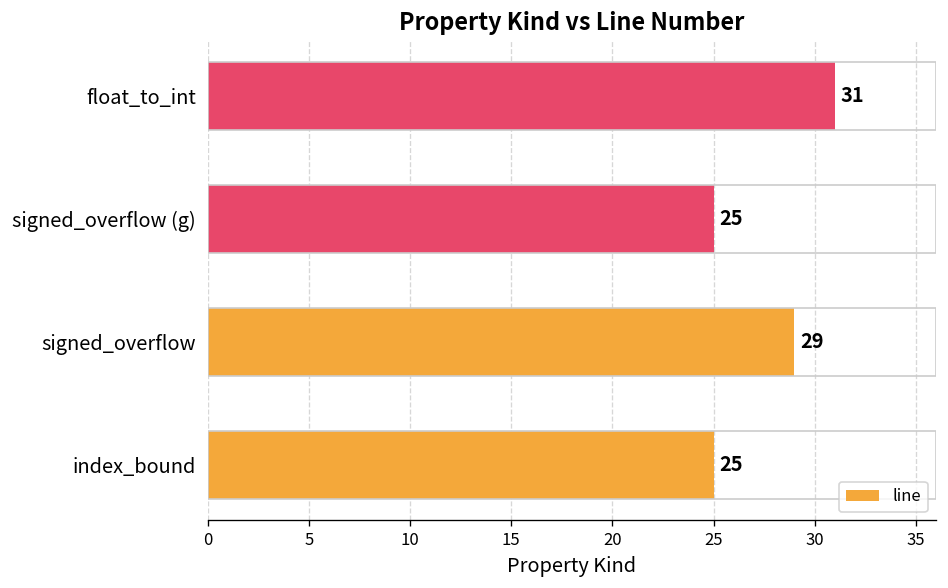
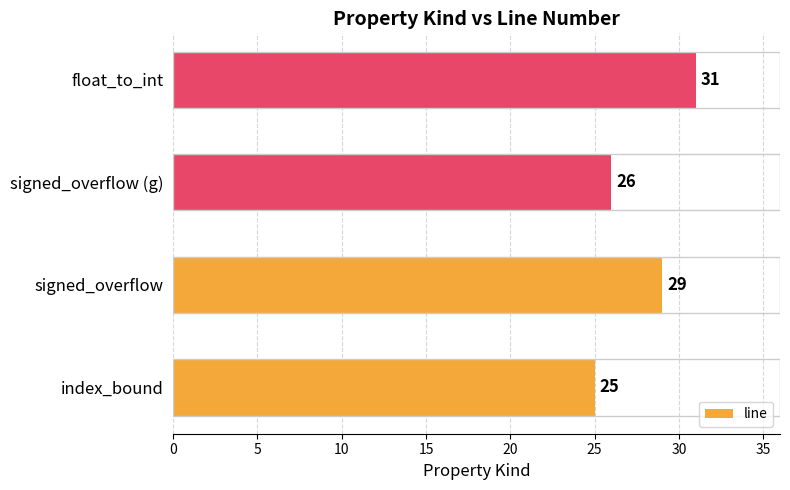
signed_overflow (g): 25 -> 26
